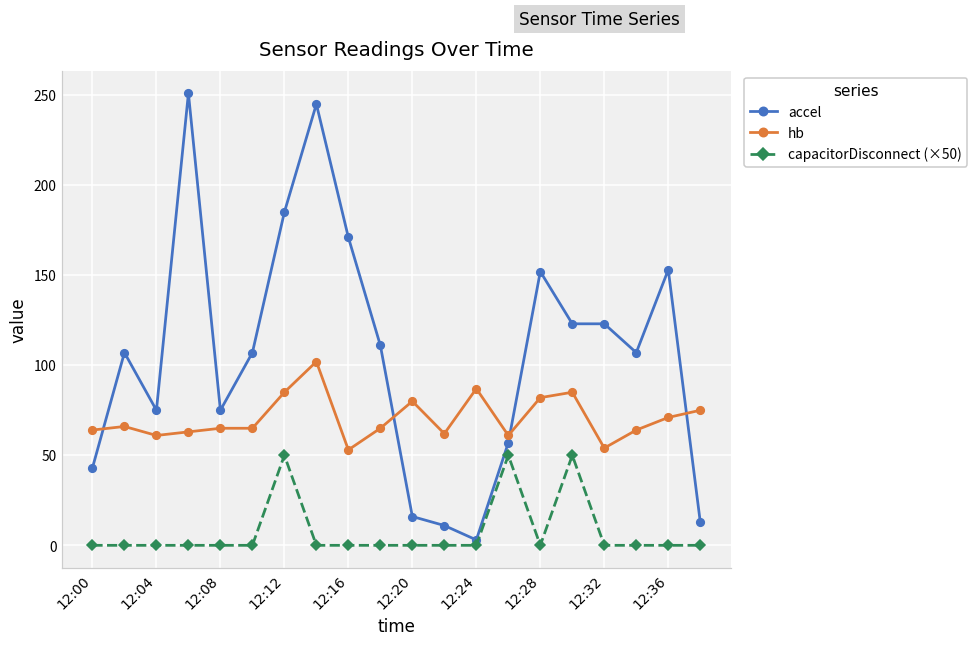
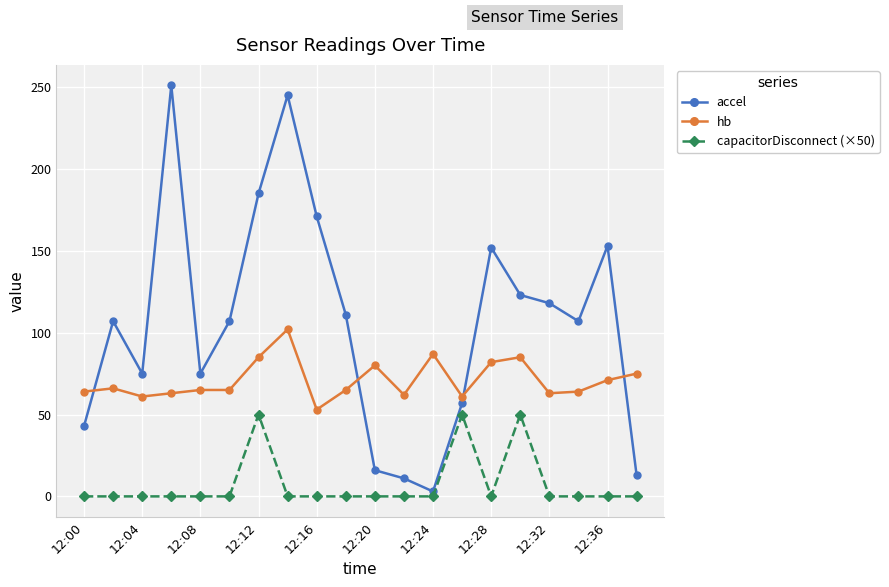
accel, 12:32: 123 -> 118
hb, 12:32: 54 -> 63
